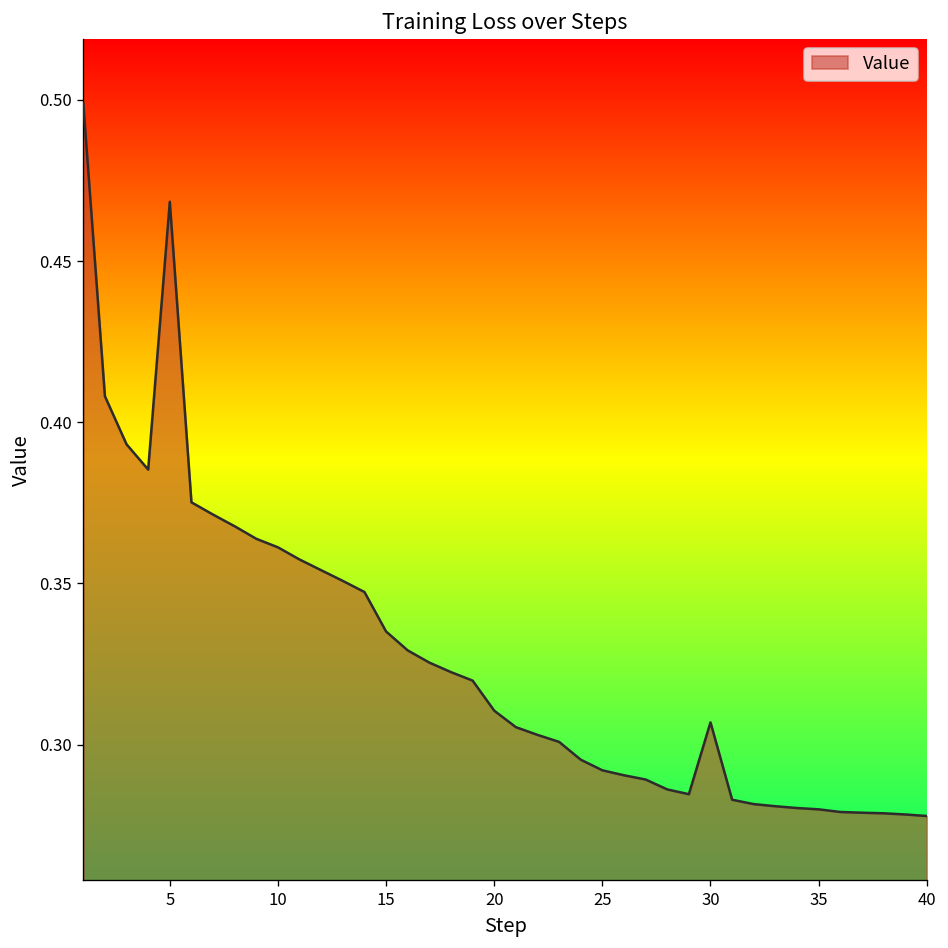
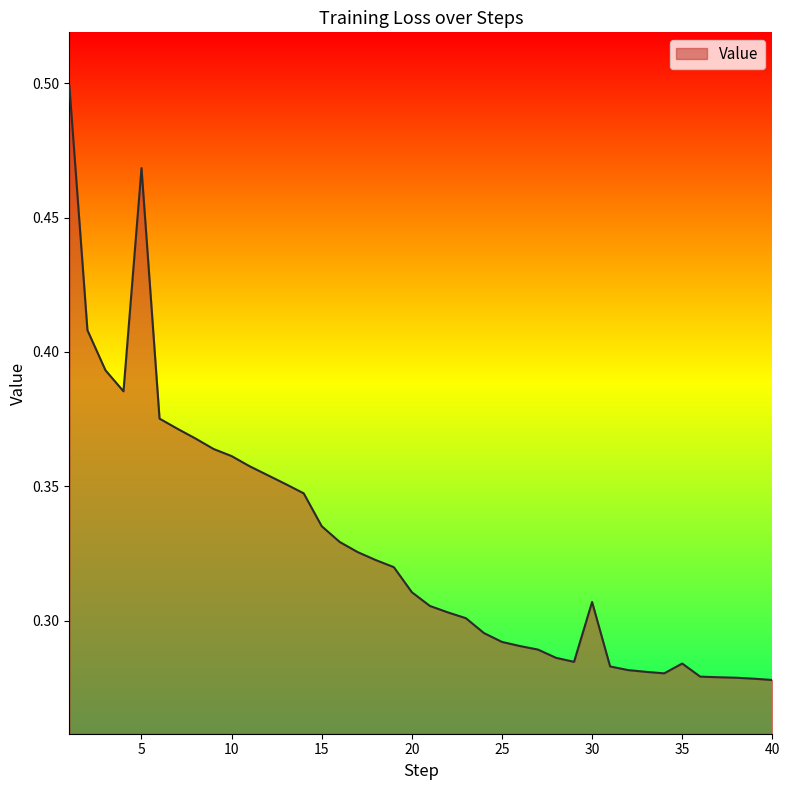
35: 0.280 -> 0.284
